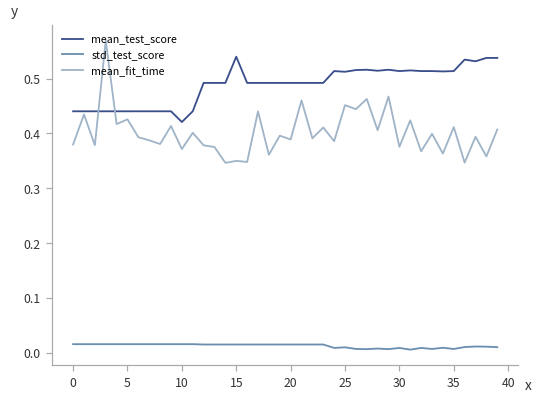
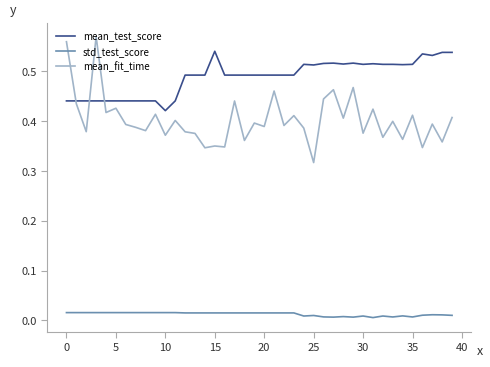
mean_fit_time, 0: 0.38 -> 0.56
mean_fit_time, 25: 0.45 -> 0.32
